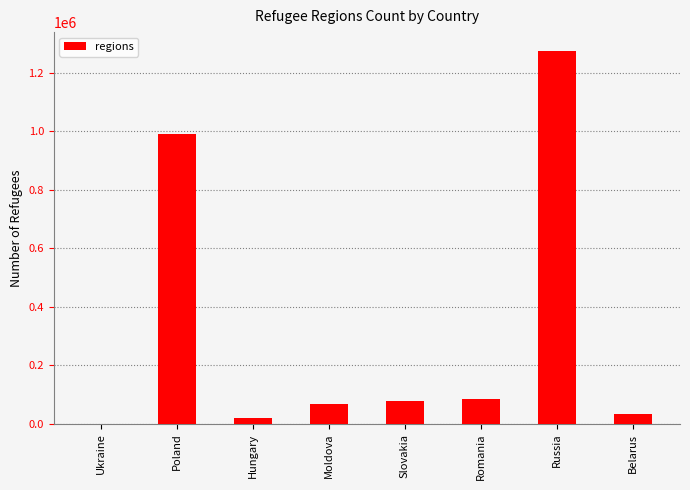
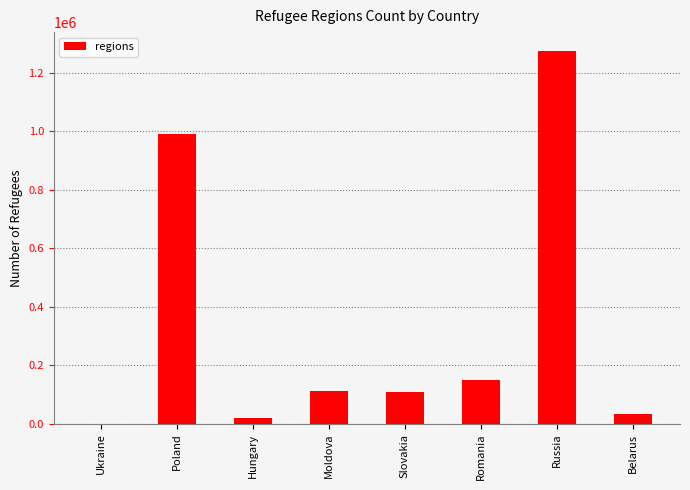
Moldova: 70000 -> 110000
Slovakia: 80000 -> 110000
Romania: 80000 -> 150000
